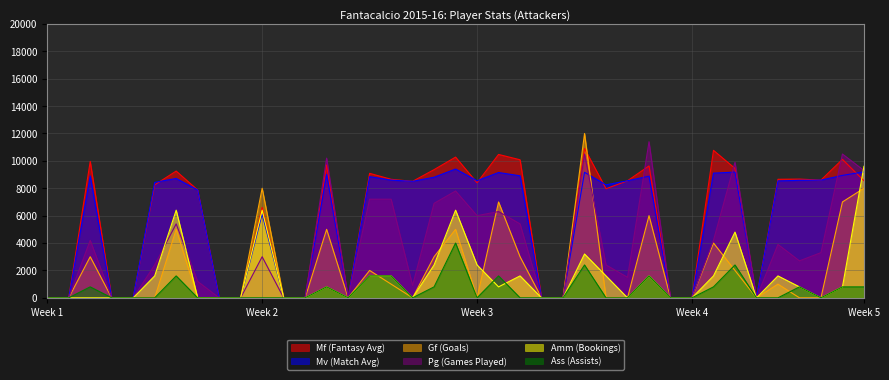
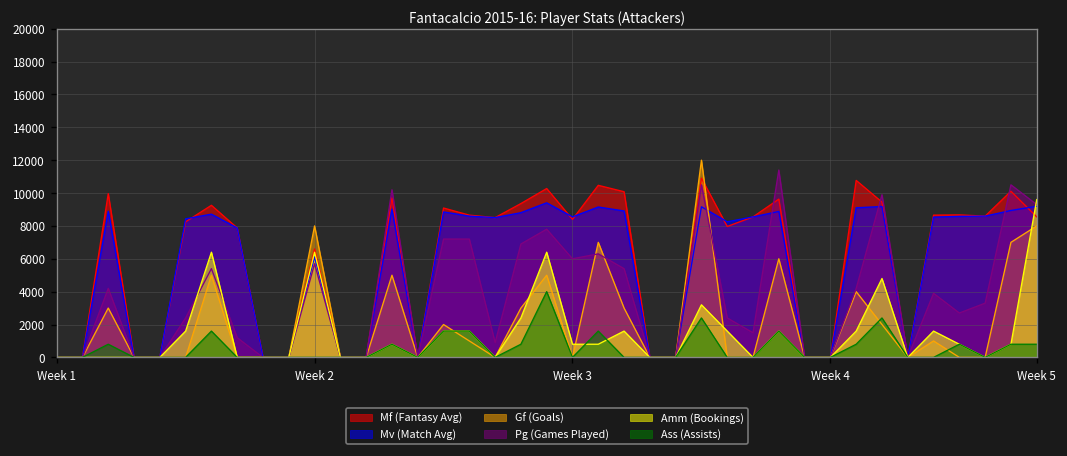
Pg (Games Played), Week 2: 3000 -> 5700
Amm (Bookings), Week 3: 2400 -> 800
